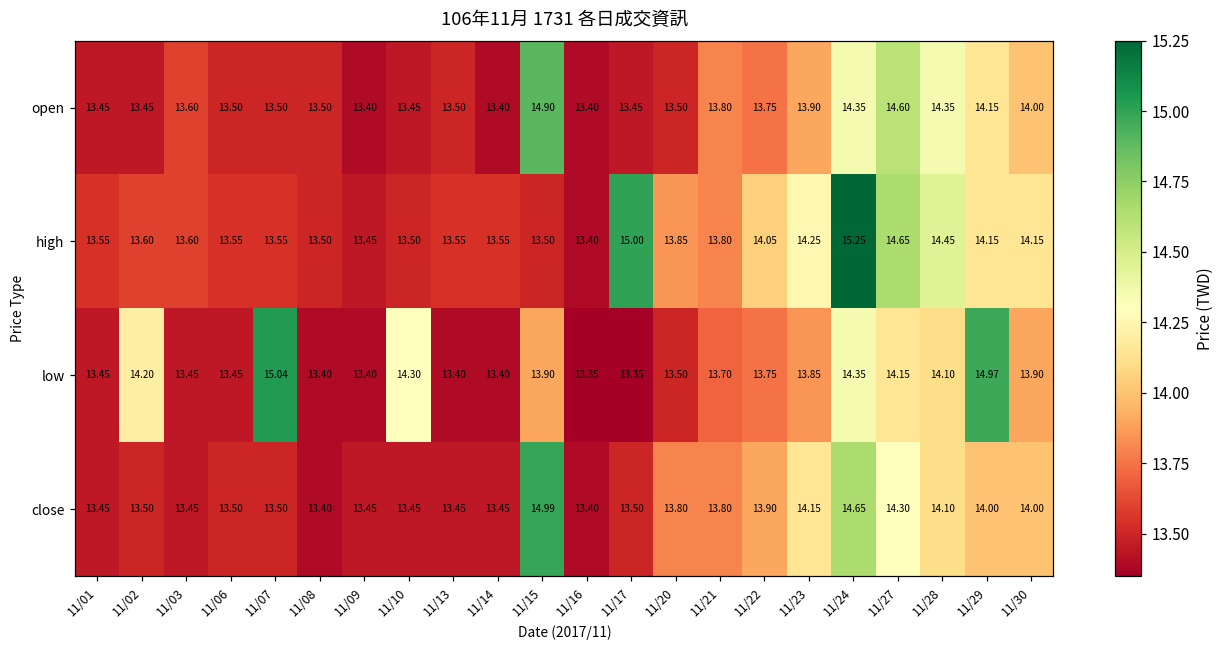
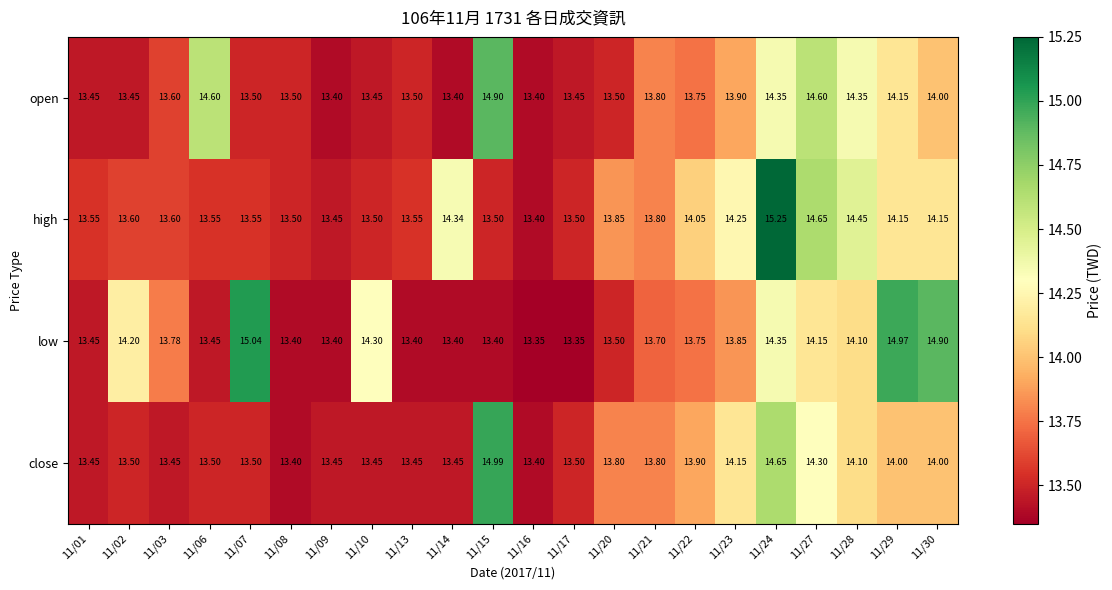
open, 11/06: 13.50 -> 14.60
high, 11/14: 13.55 -> 14.34
high, 11/17: 15.00 -> 13.50
low, 11/03: 13.45 -> 13.78
low, 11/15: 13.90 -> 13.40
low, 11/30: 13.90 -> 14.90
